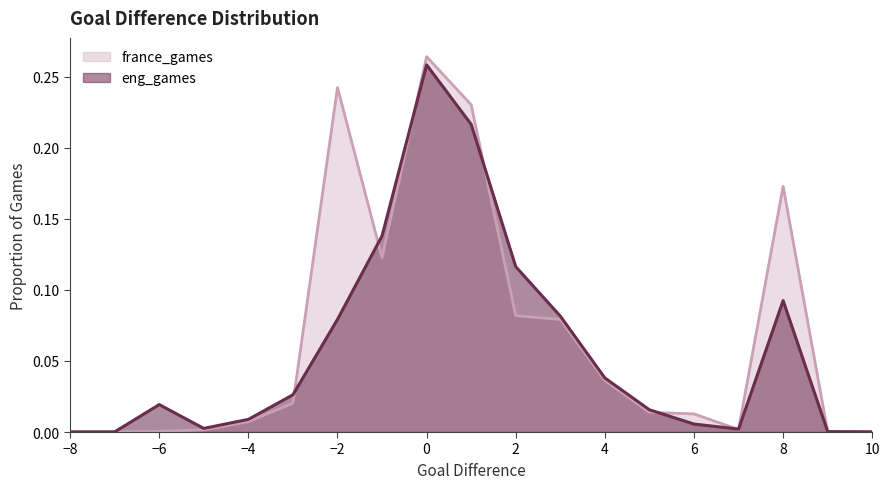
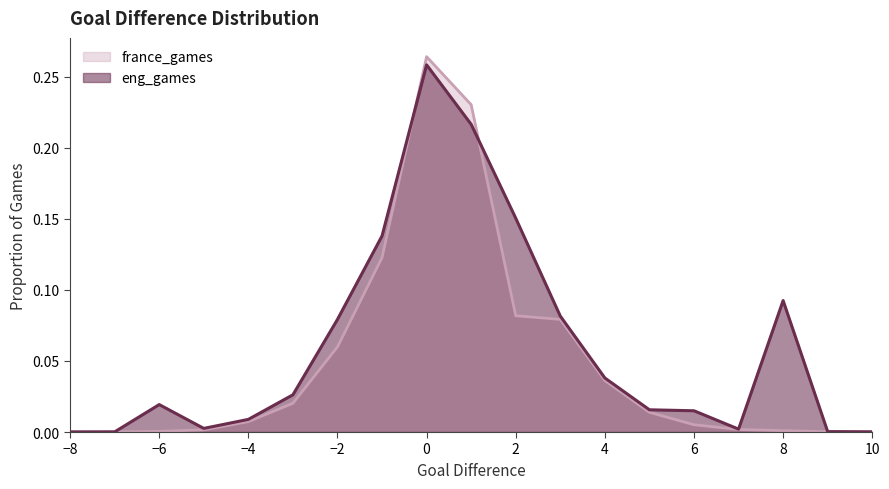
france_games, −2: 0.242 -> 0.060
eng_games, 2: 0.116 -> 0.150
france_games, 6: 0.013 -> 0.005
eng_games, 6: 0.006 -> 0.015
france_games, 8: 0.173 -> 0.001
